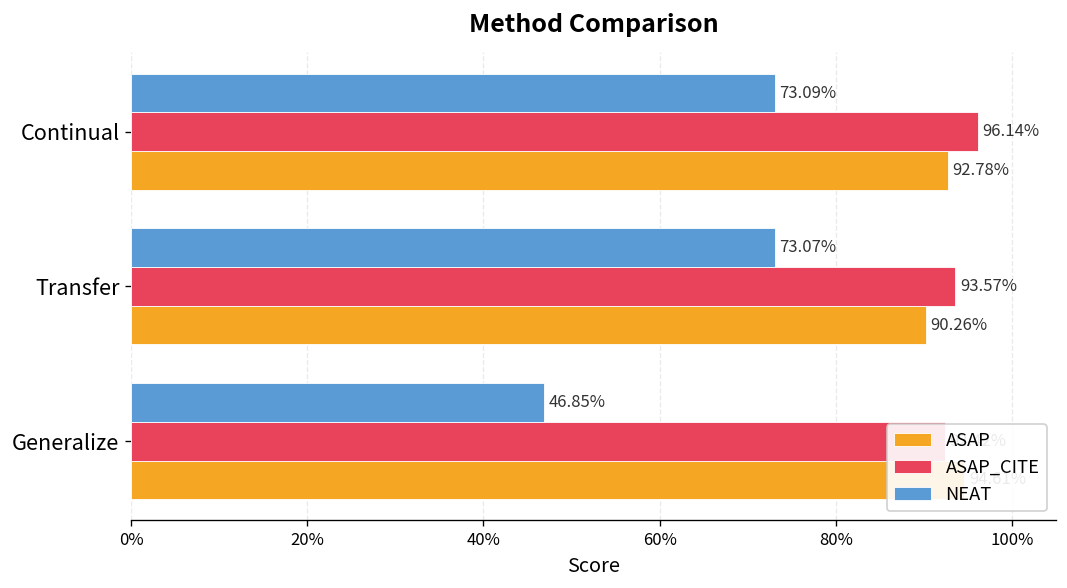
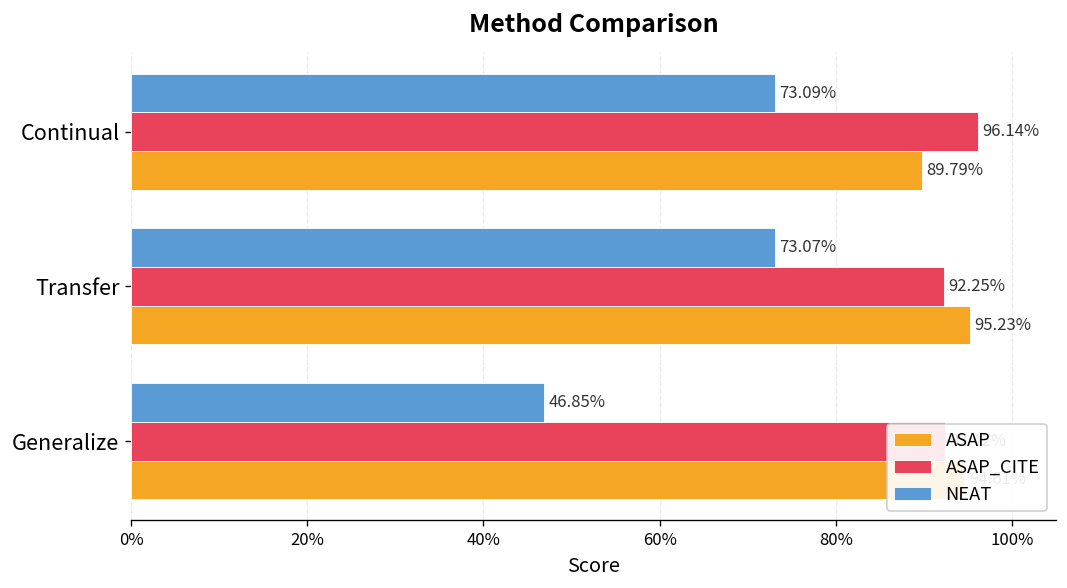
ASAP, Continual: 92.78% -> 89.79%
ASAP_CITE, Transfer: 93.57% -> 92.25%
ASAP, Transfer: 90.26% -> 95.23%
